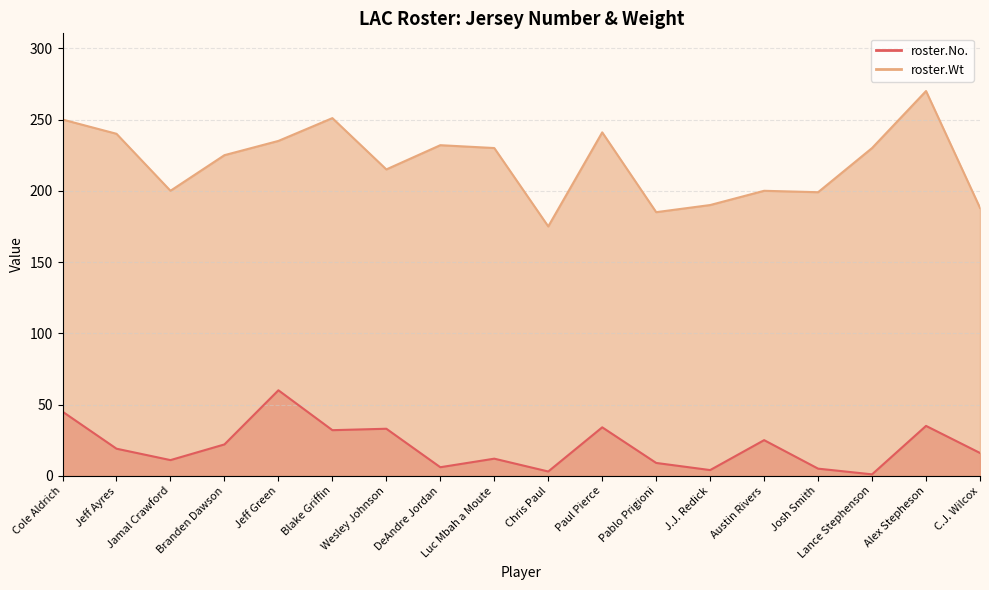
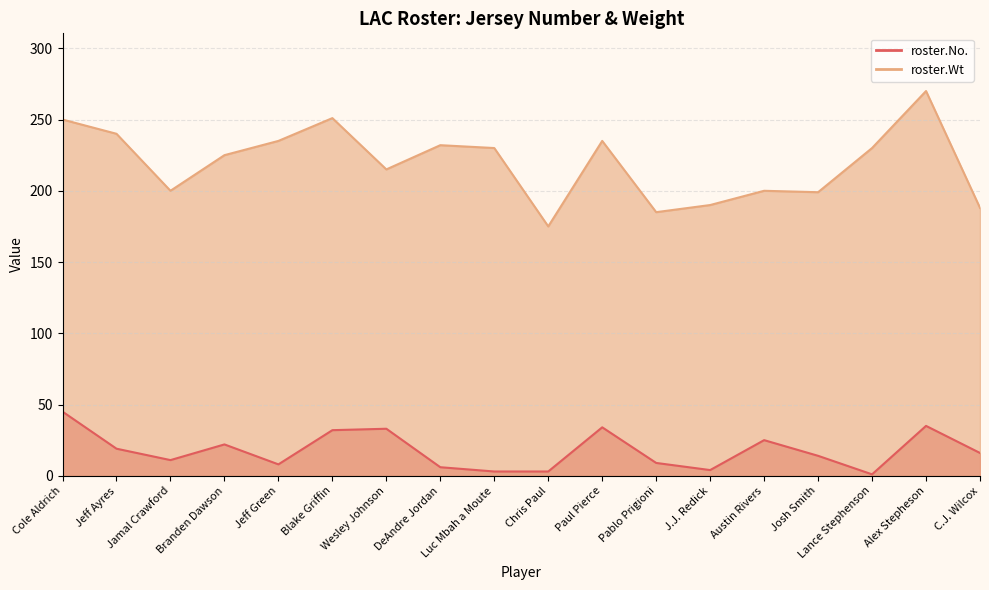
roster.No., Jeff Green: 60 -> 8
roster.No., Luc Mbah a Moute: 12 -> 3
roster.Wt, Paul Pierce: 241 -> 235
roster.No., Josh Smith: 5 -> 14
